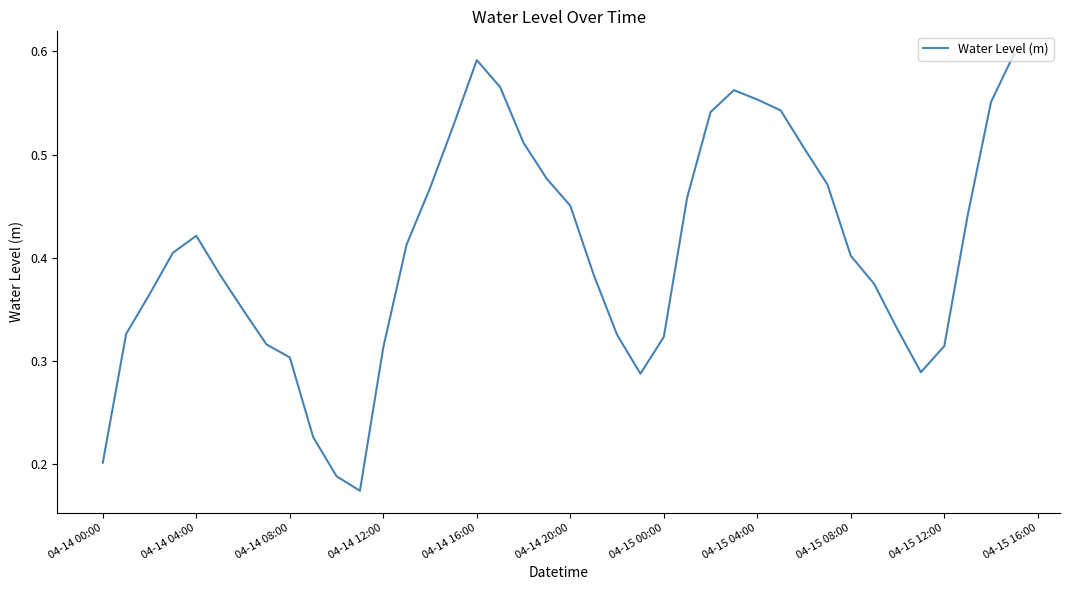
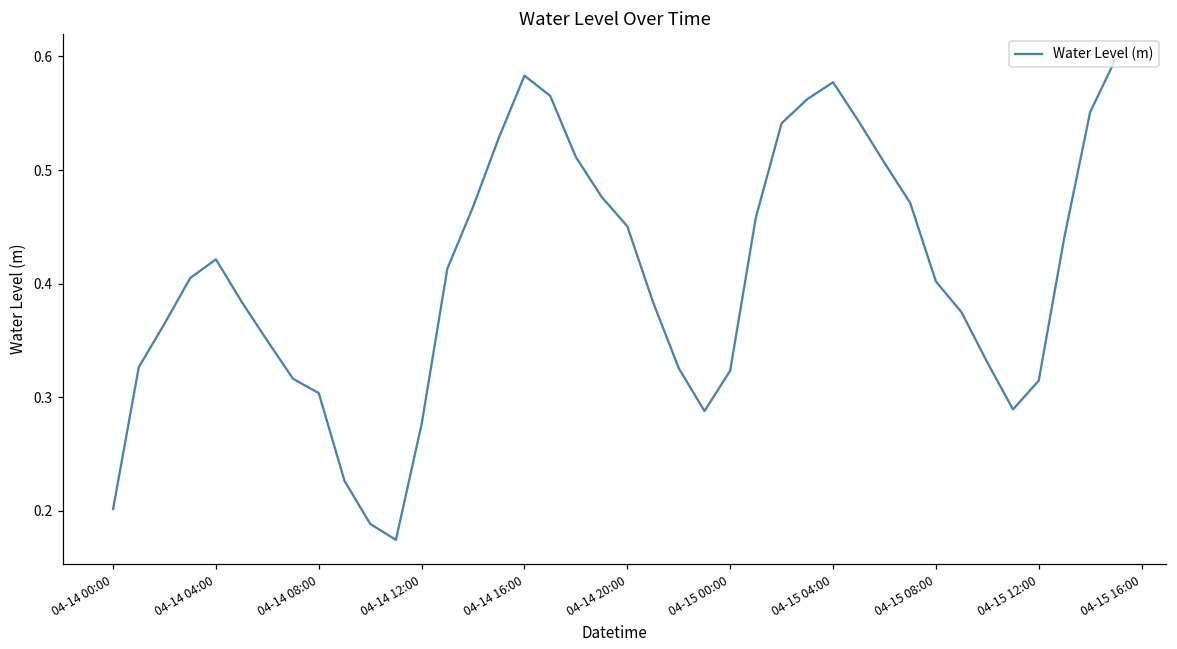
04-14 12:00: 0.313 -> 0.276
04-14 16:00: 0.592 -> 0.583
04-15 04:00: 0.553 -> 0.577
